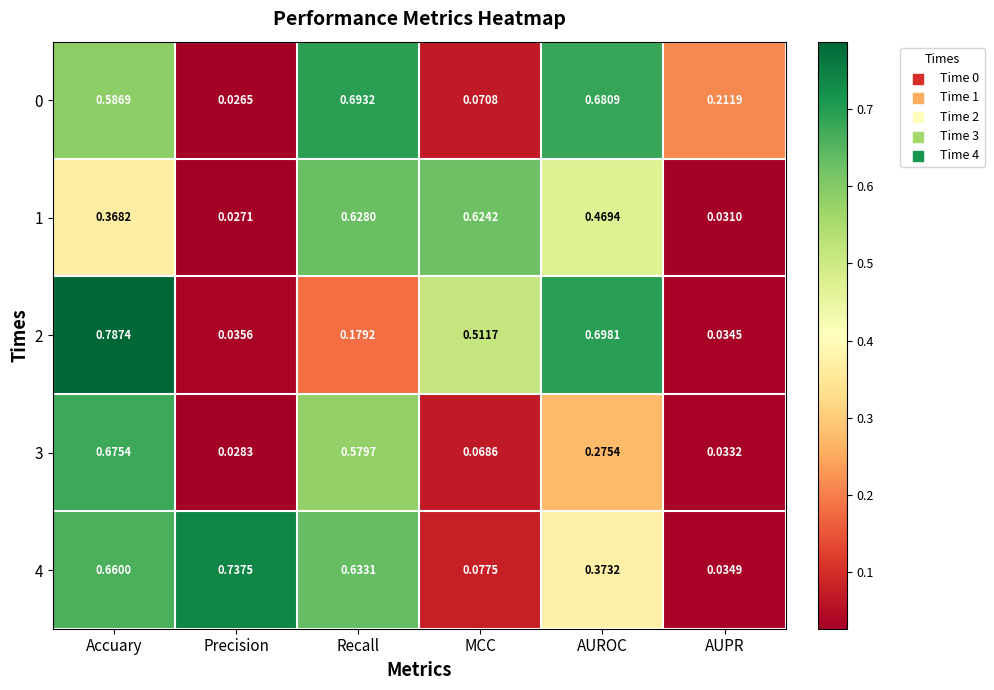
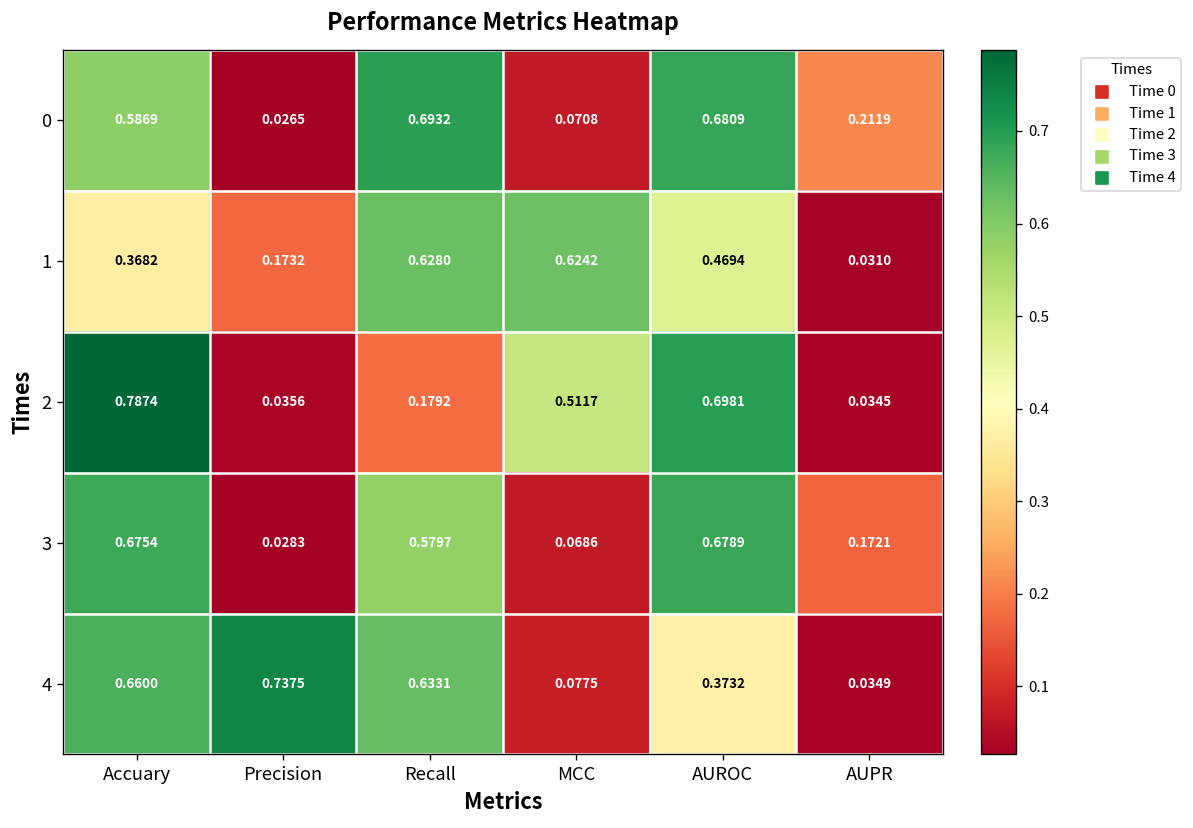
1, Precision: 0.0271 -> 0.1732
3, AUROC: 0.2754 -> 0.6789
3, AUPR: 0.0332 -> 0.1721
